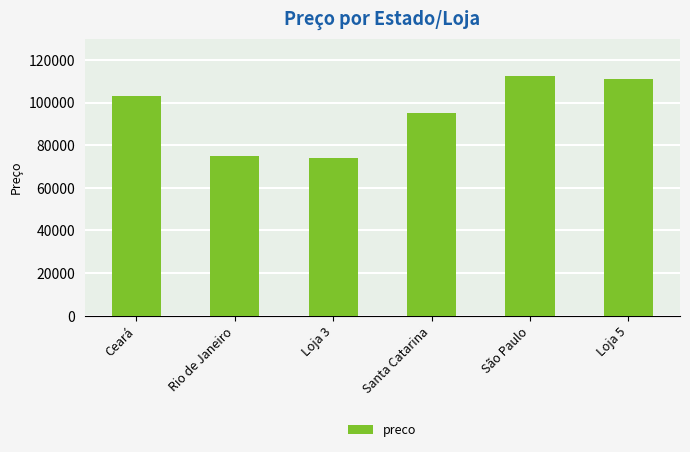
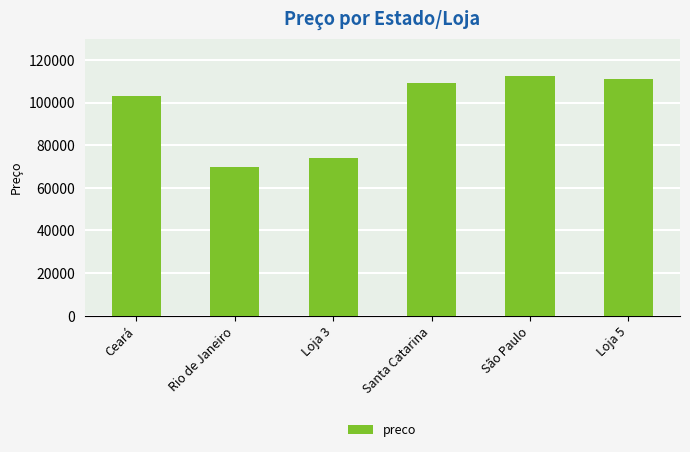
Rio de Janeiro: 75000 -> 70000
Santa Catarina: 95000 -> 109000
